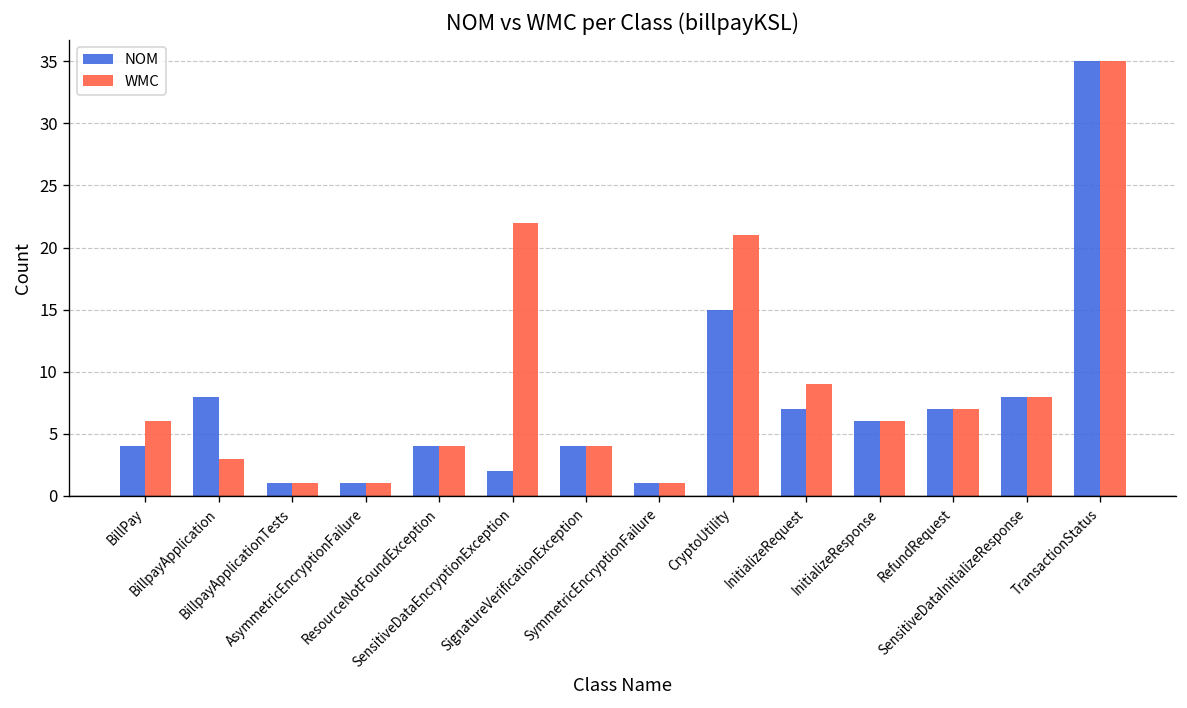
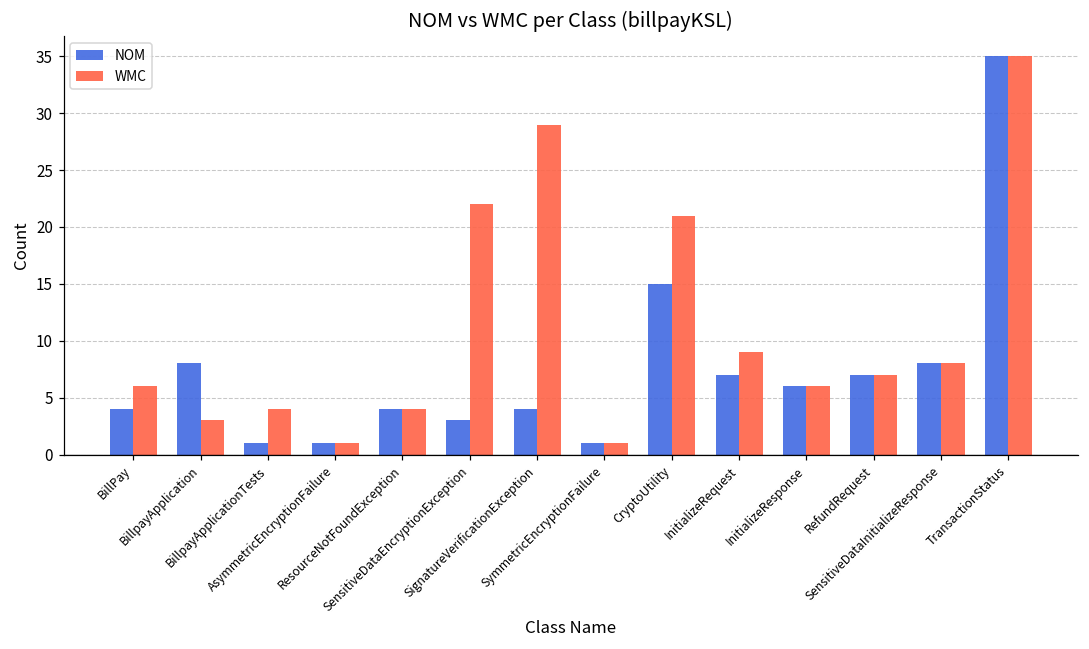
WMC, BillpayApplicationTests: 1 -> 4
NOM, SensitiveDataEncryptionException: 2 -> 3
WMC, SignatureVerificationException: 4 -> 29
